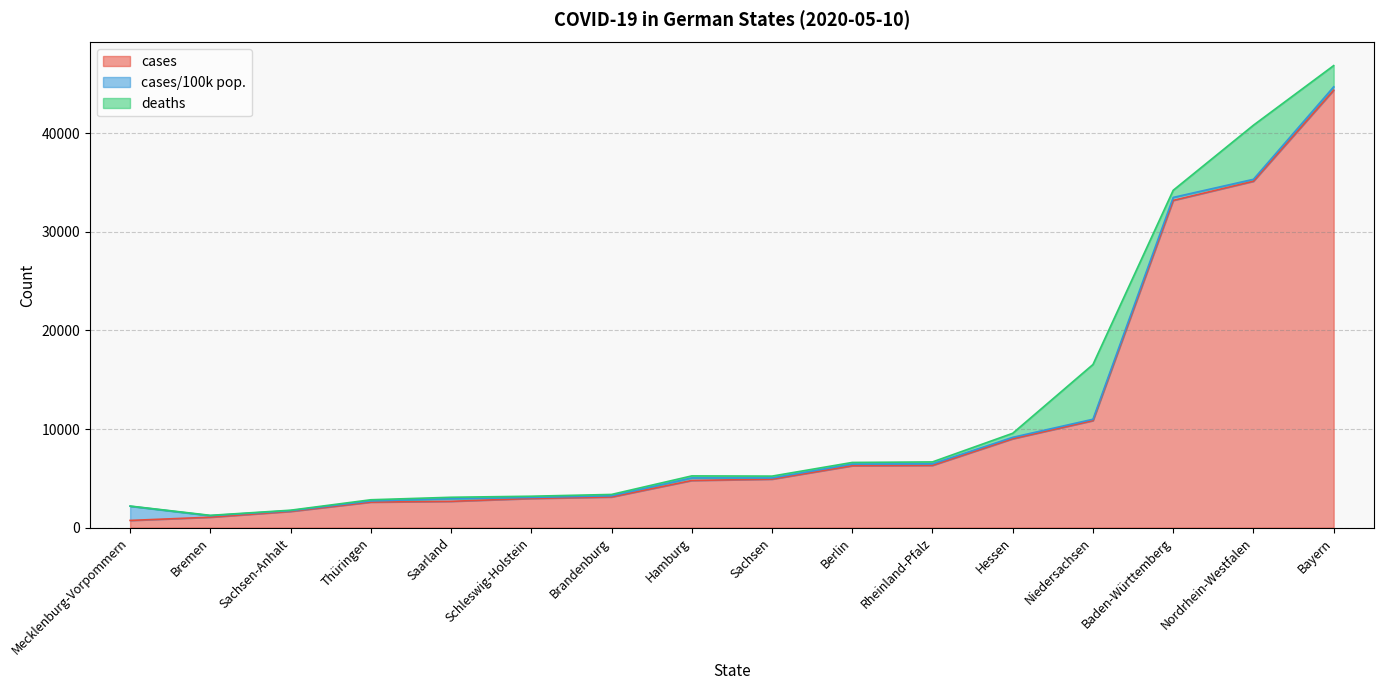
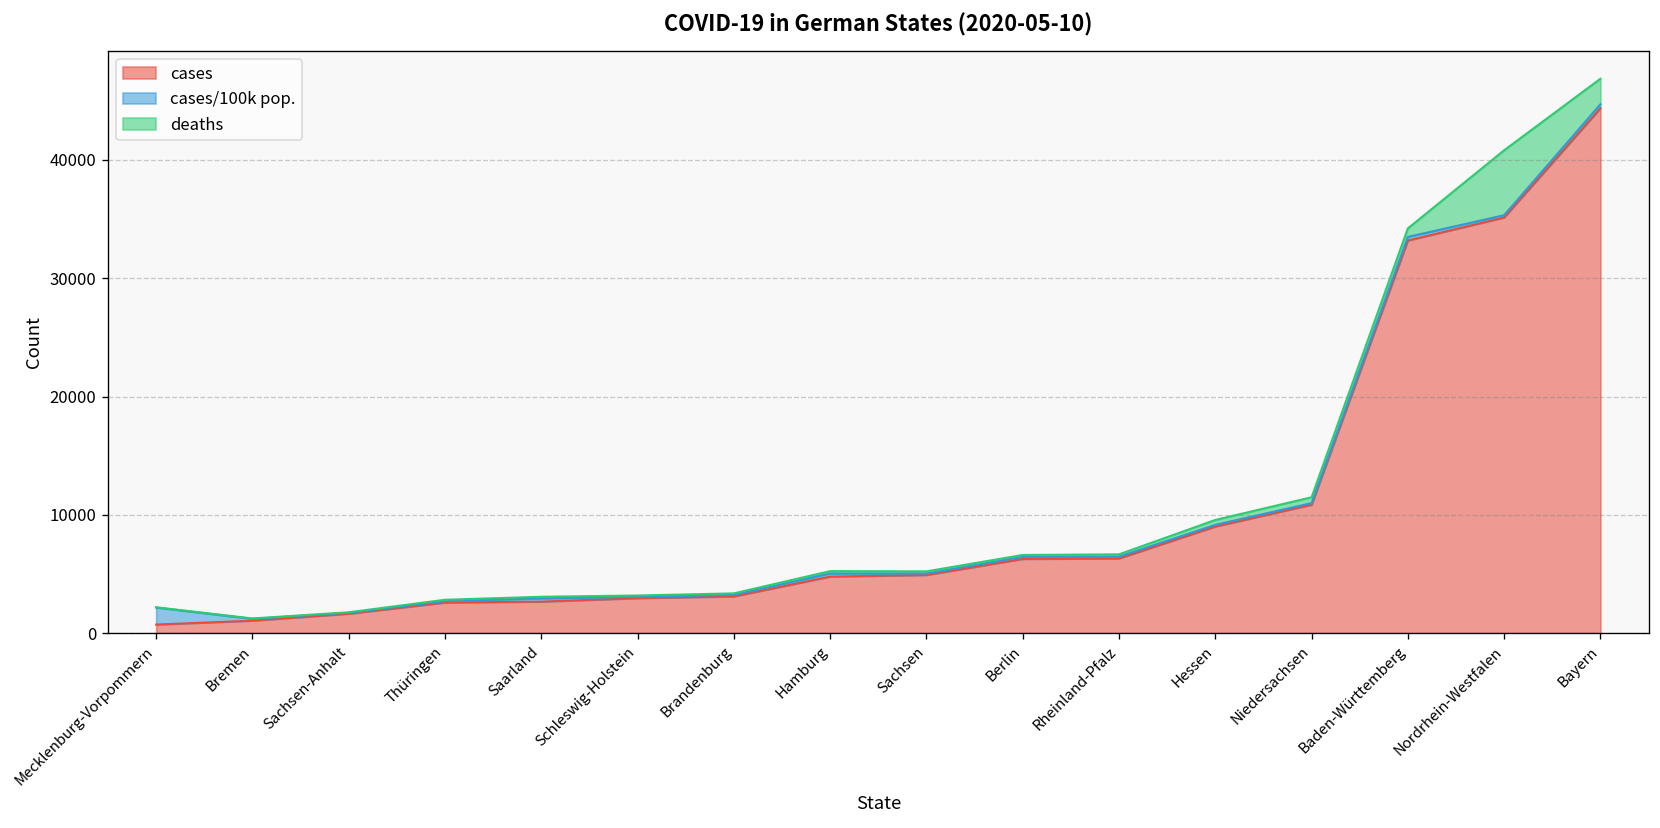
deaths, Niedersachsen: 6000 -> 0
